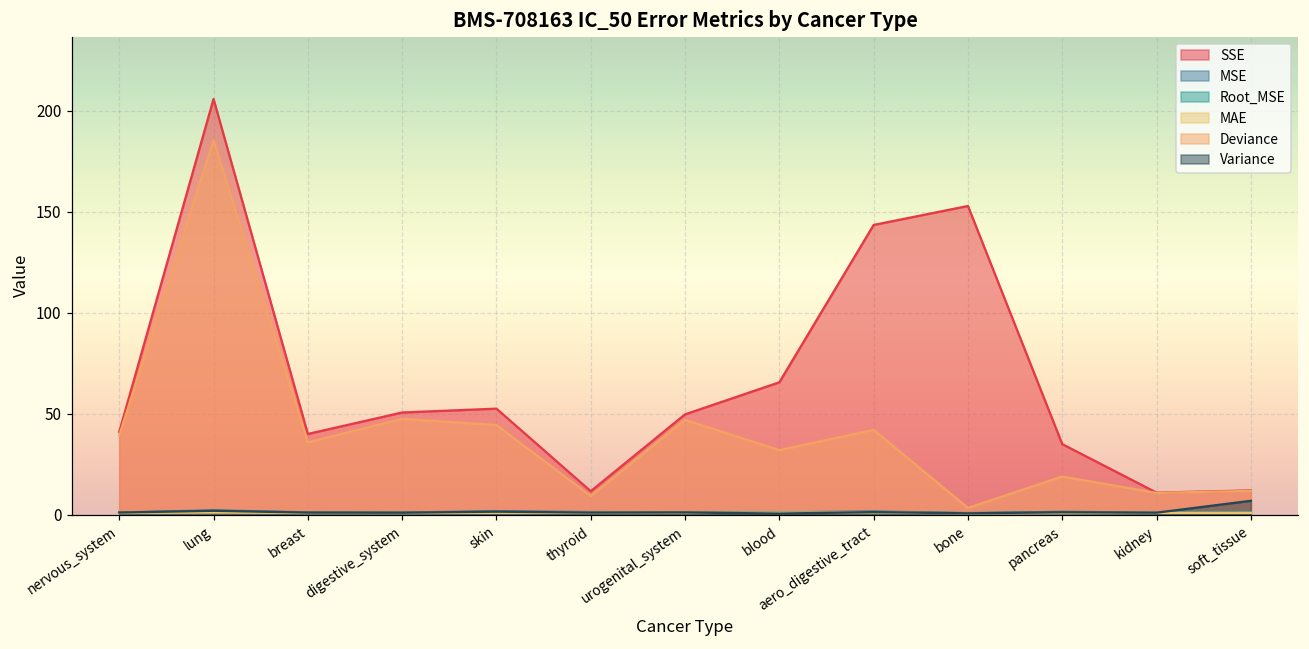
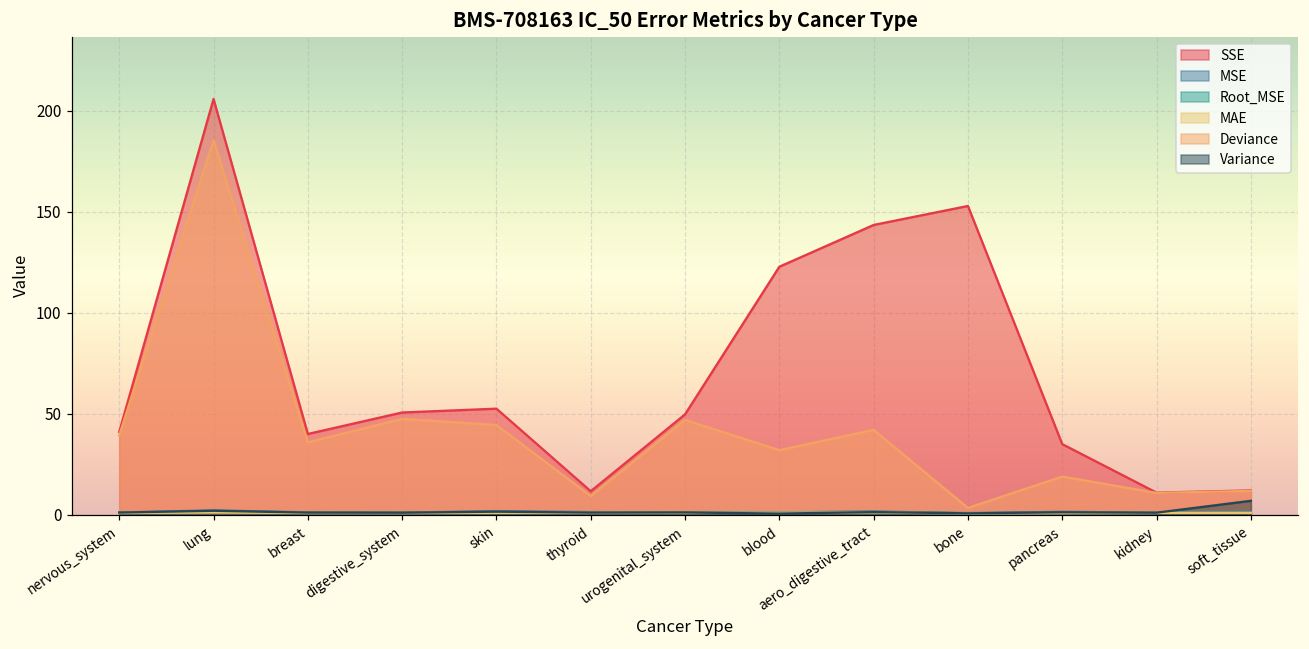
SSE, blood: 66 -> 123
